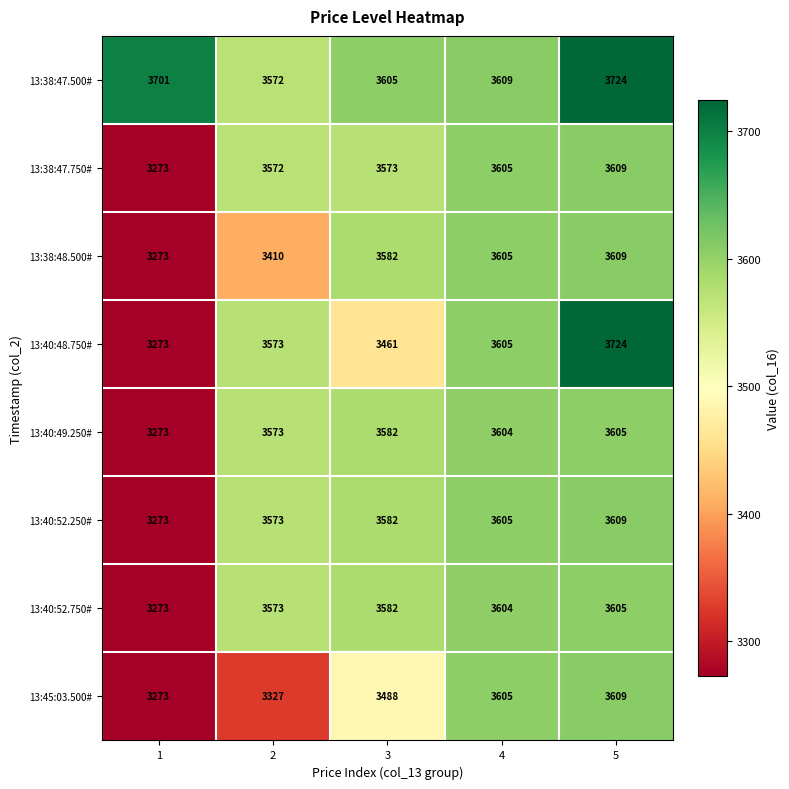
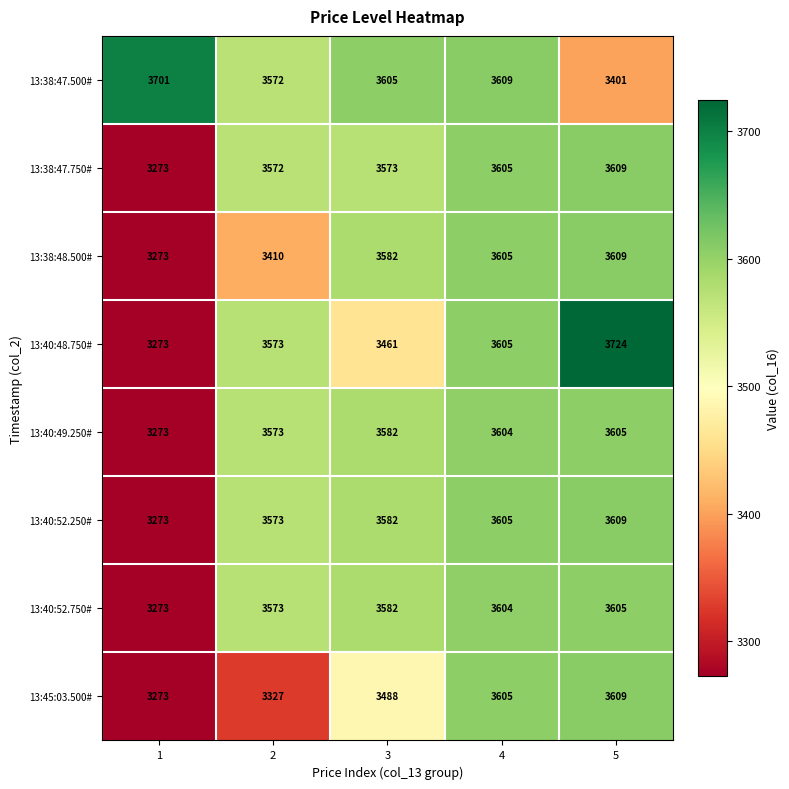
13:38:47.500#, 5: 3724 -> 3401
